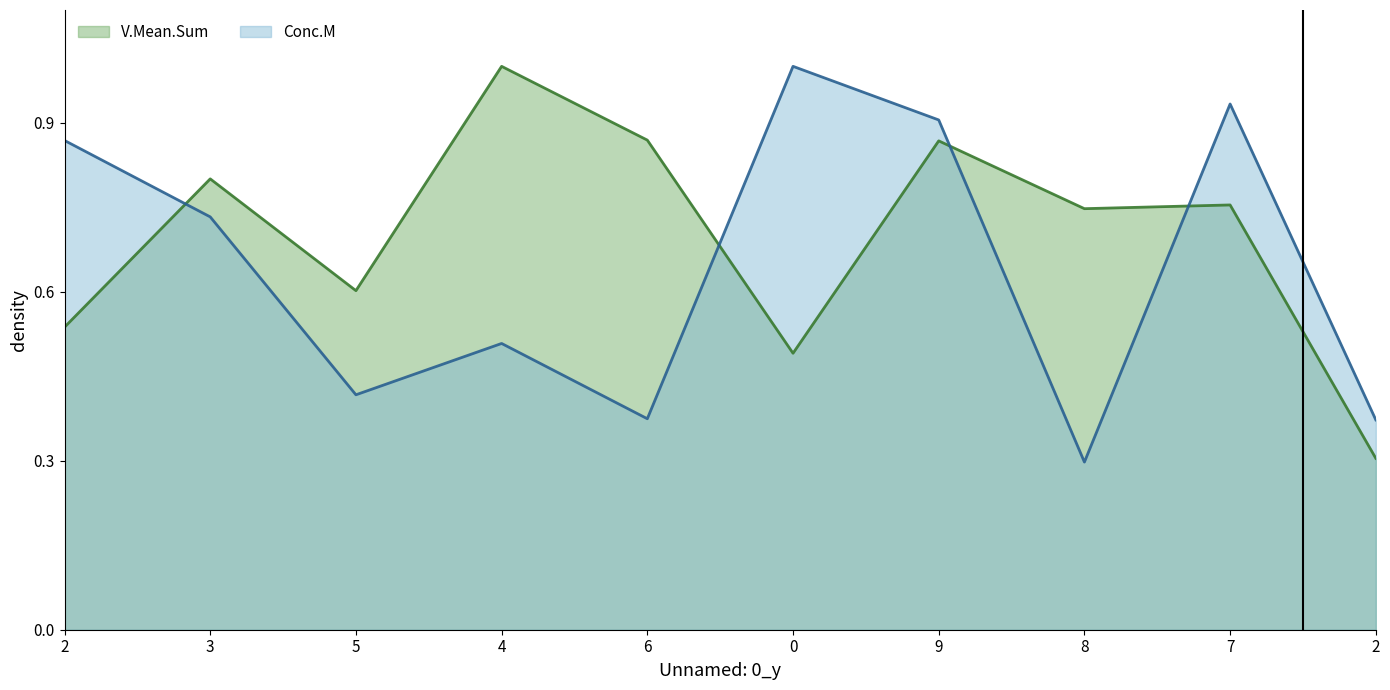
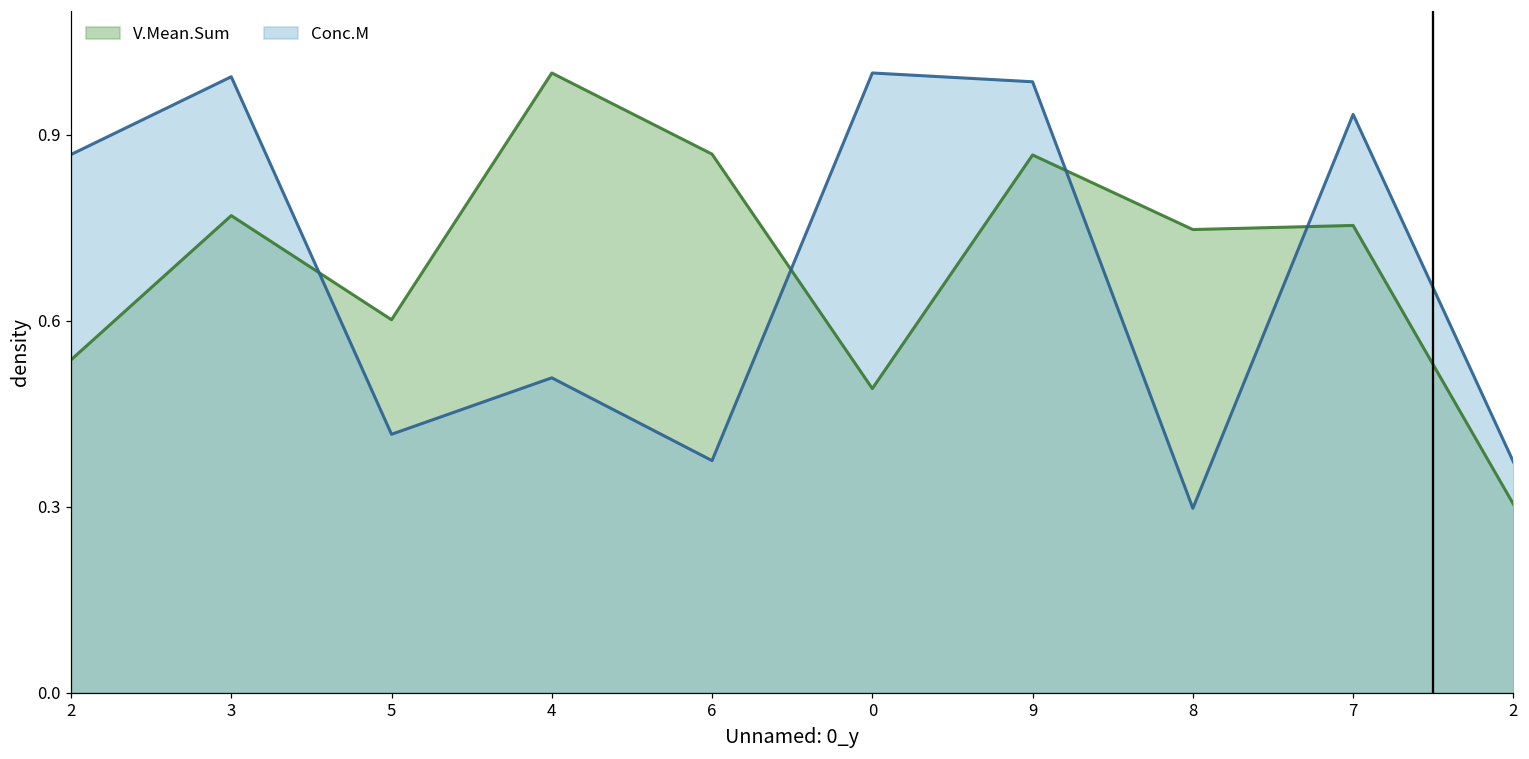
V.Mean.Sum, 3: 0.80 -> 0.77
Conc.M, 3: 0.73 -> 0.99
Conc.M, 9: 0.90 -> 0.99
